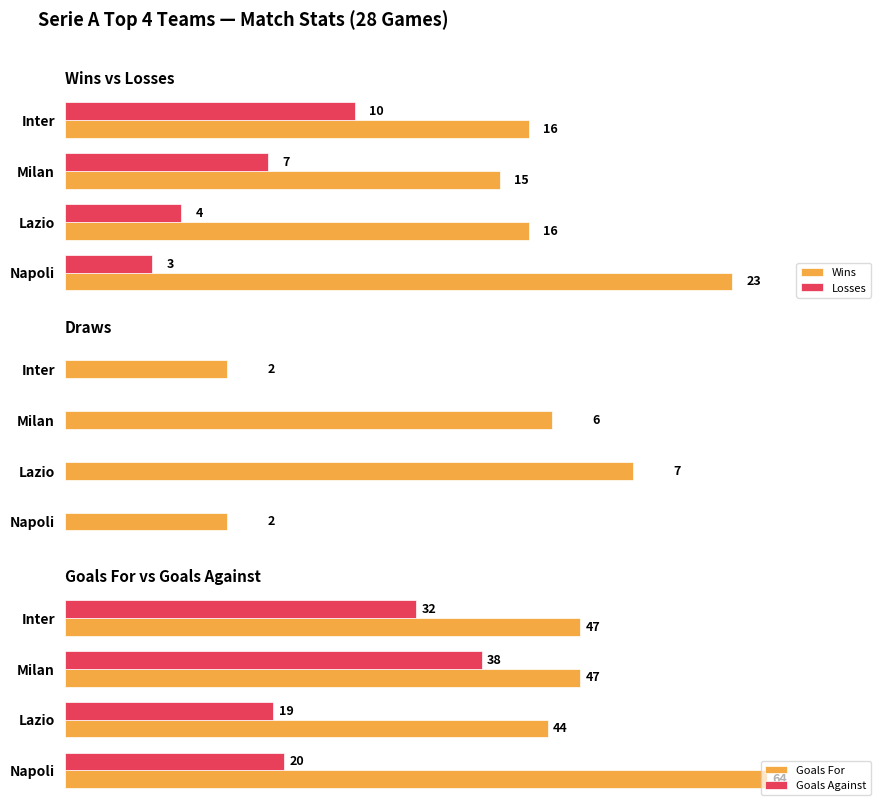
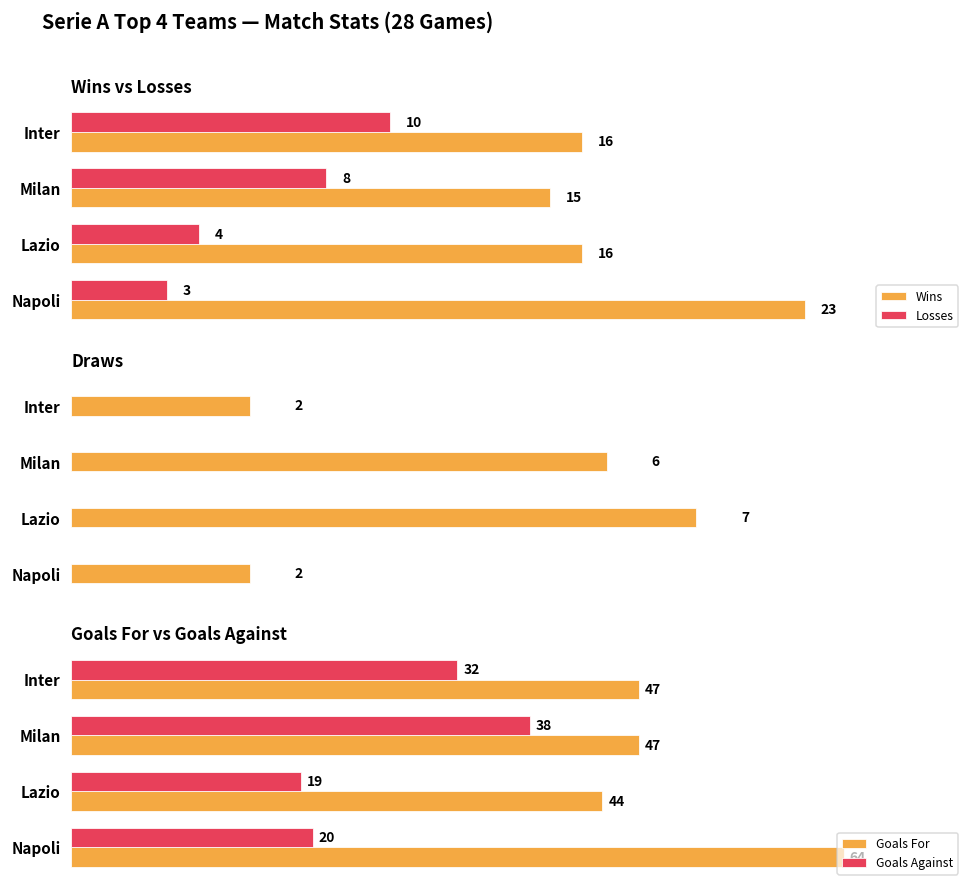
Wins vs Losses, Losses, Milan: 7 -> 8
